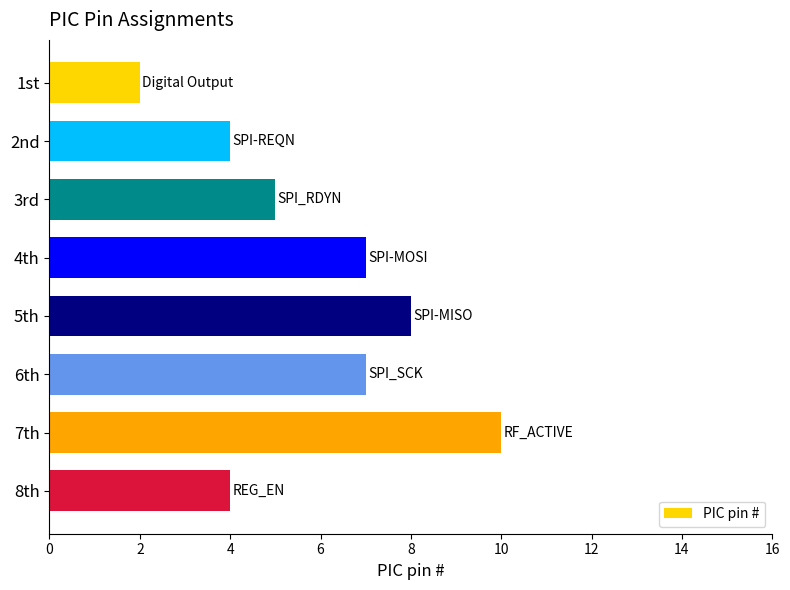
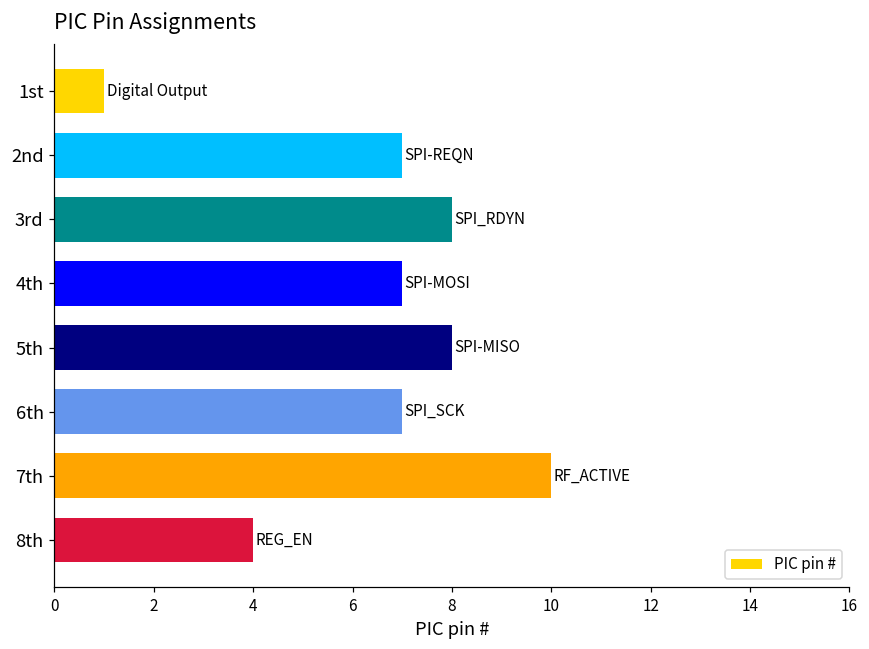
1st: 2 -> 1
2nd: 4 -> 7
3rd: 5 -> 8
